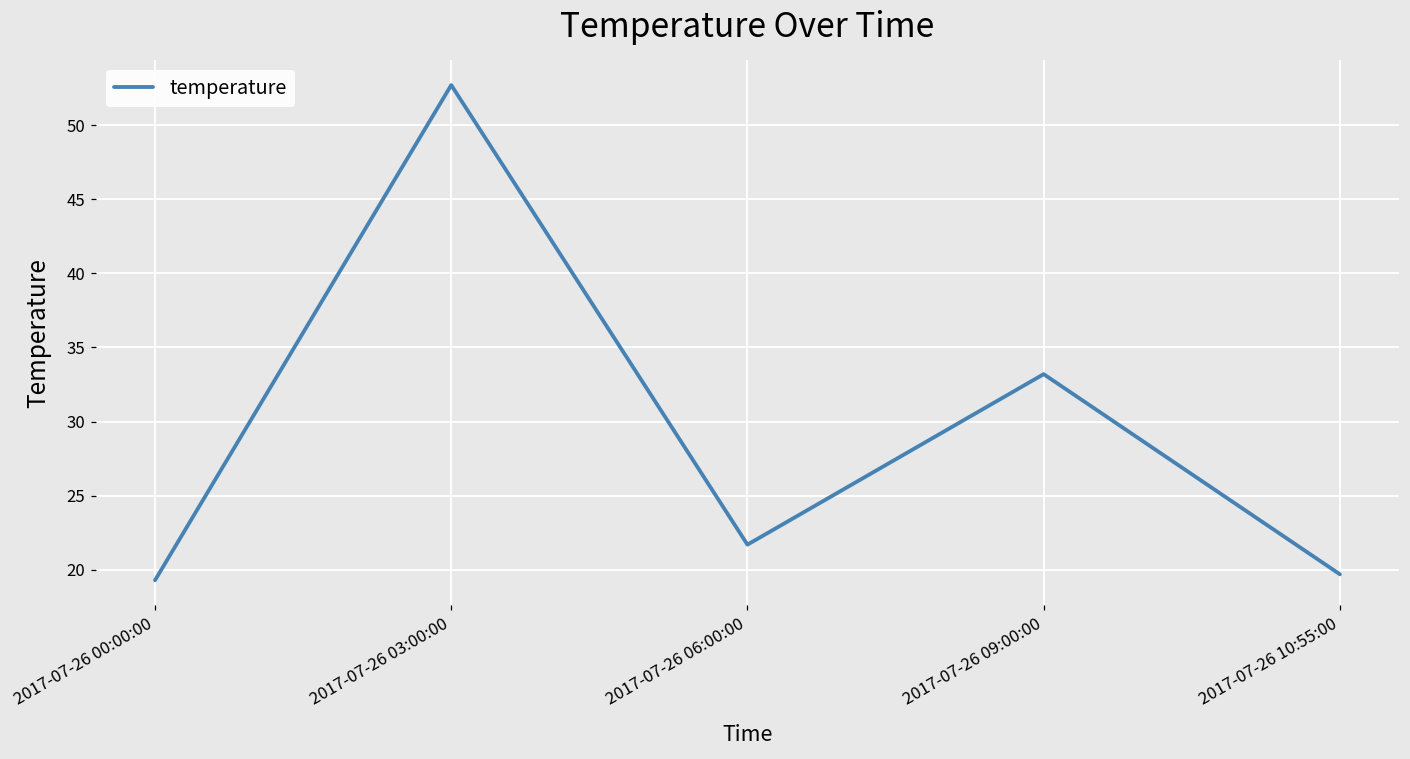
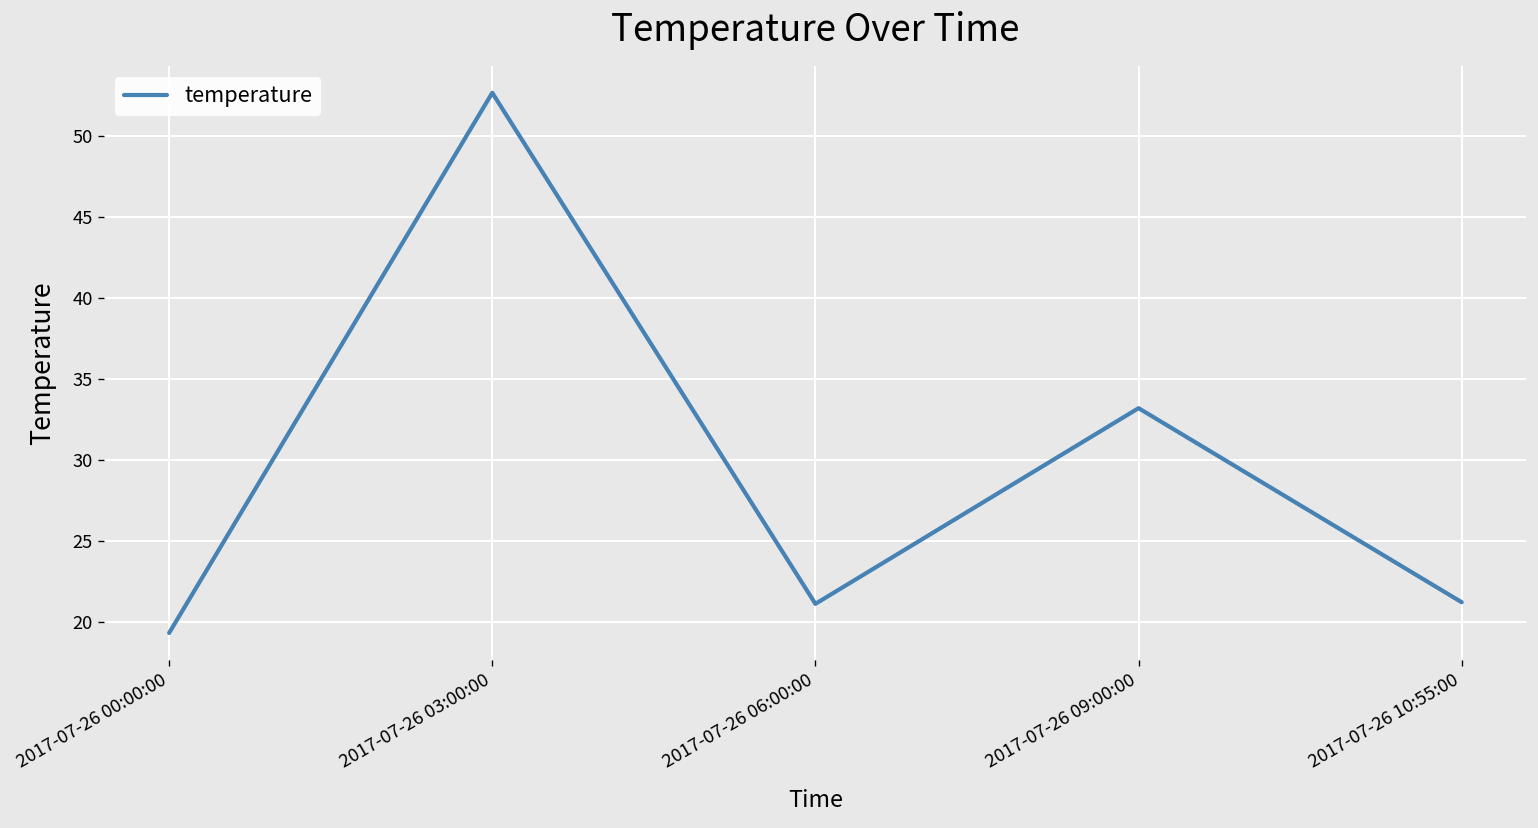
2017-07-26 06:00:00: 21.7 -> 21.1
2017-07-26 10:55:00: 19.7 -> 21.2
